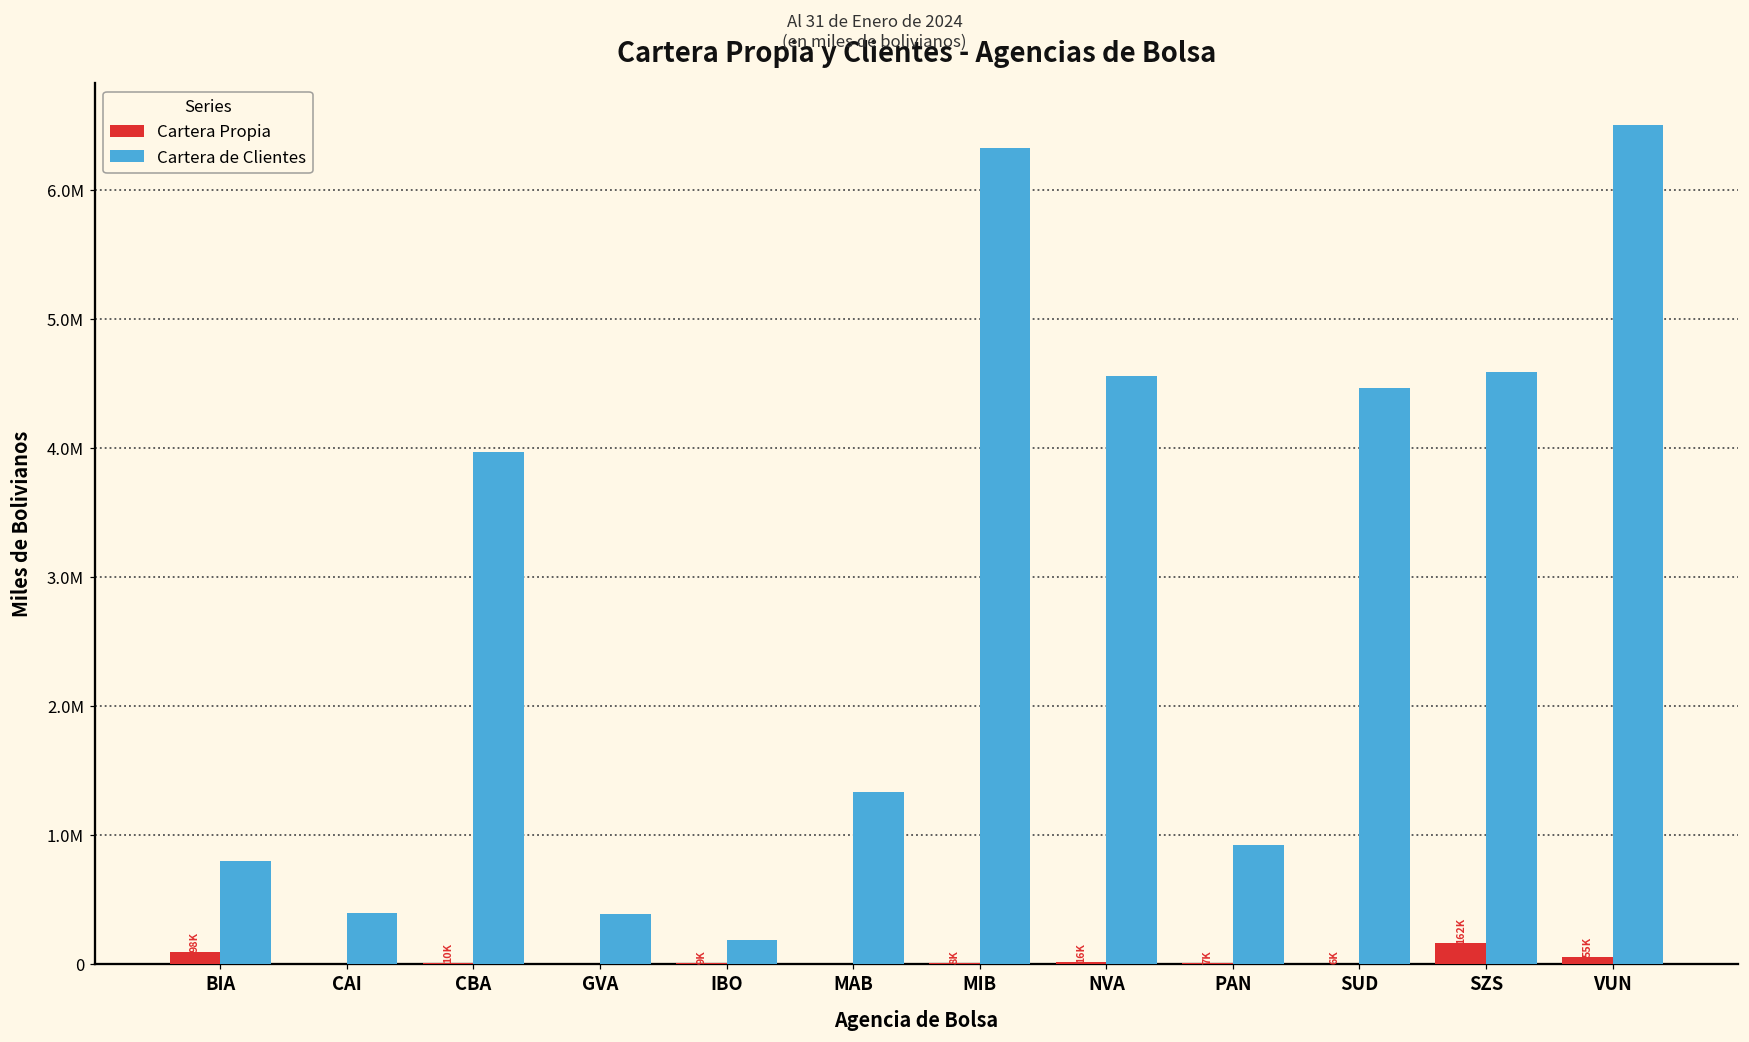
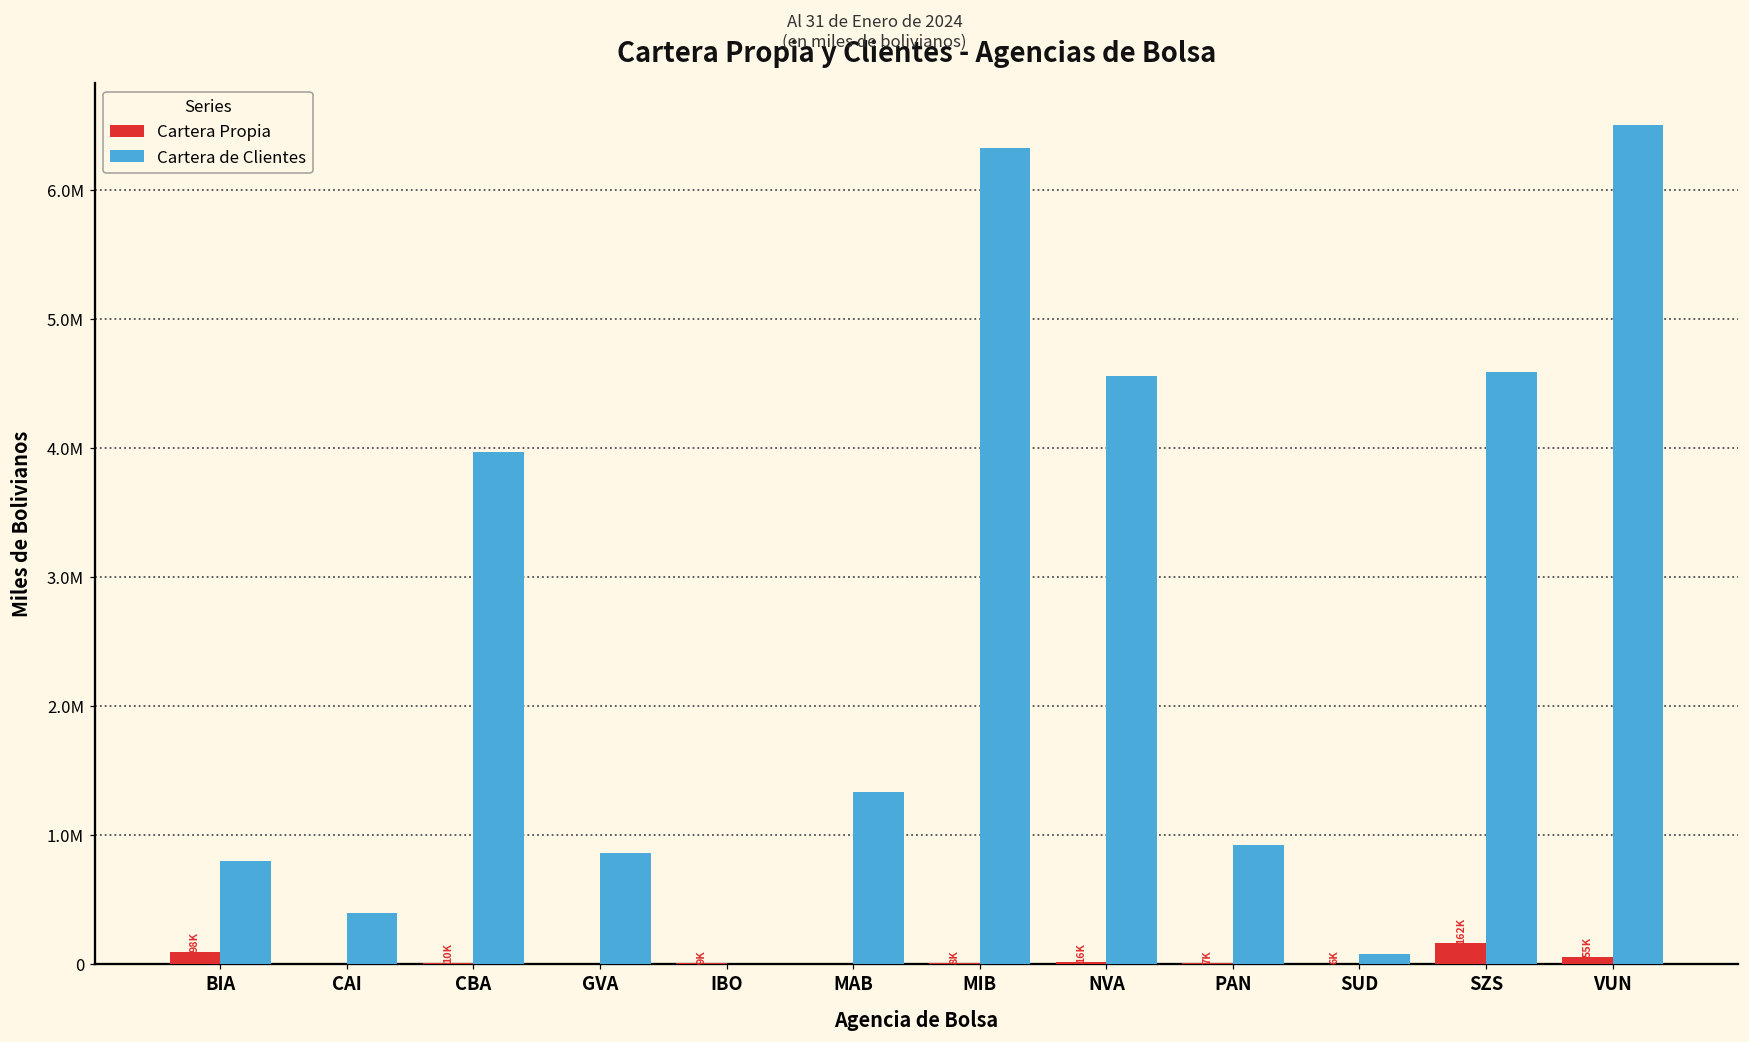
Cartera de Clientes, GVA: 390000 -> 860000
Cartera de Clientes, IBO: 190000 -> 0
Cartera de Clientes, SUD: 4470000 -> 80000
